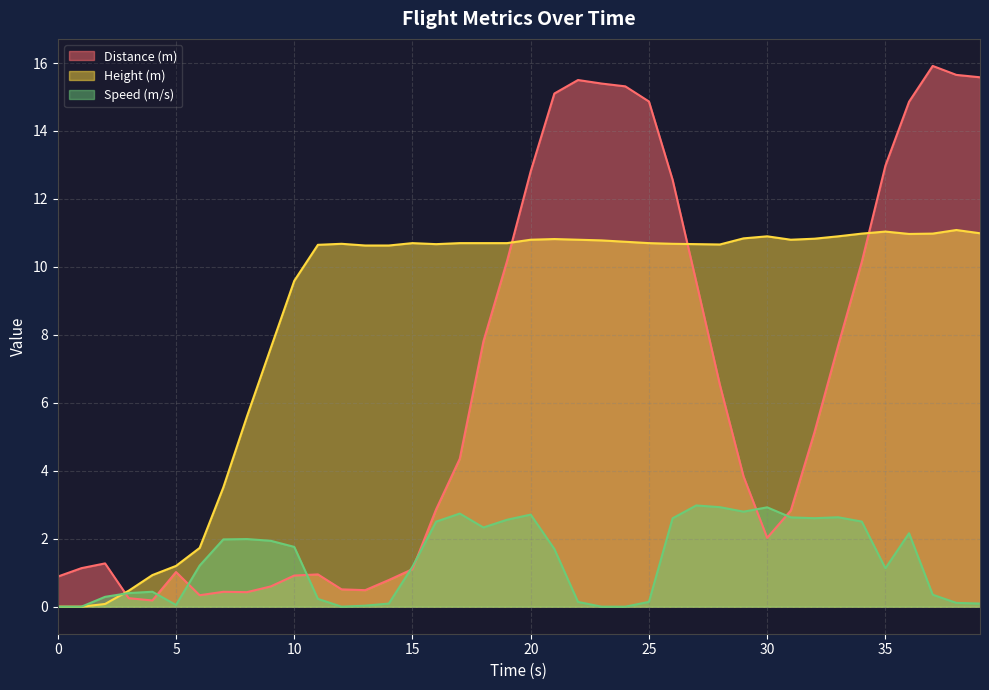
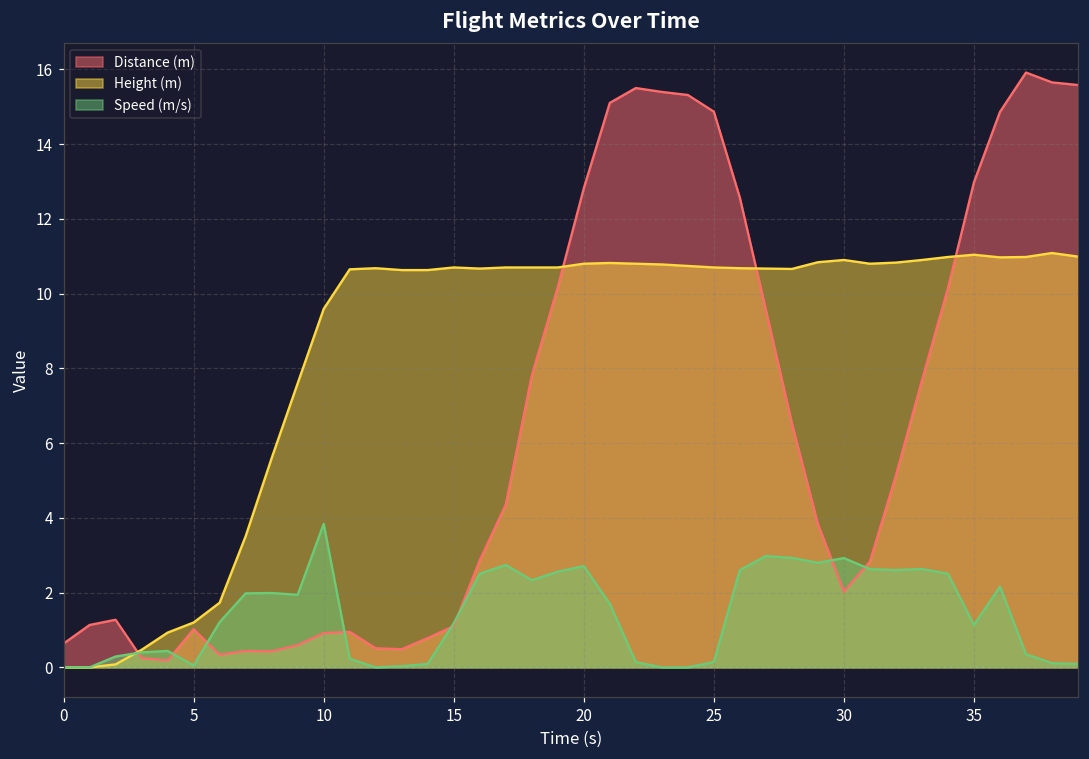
Distance (m), 0: 0.9 -> 0.6
Speed (m/s), 10: 1.8 -> 3.8
